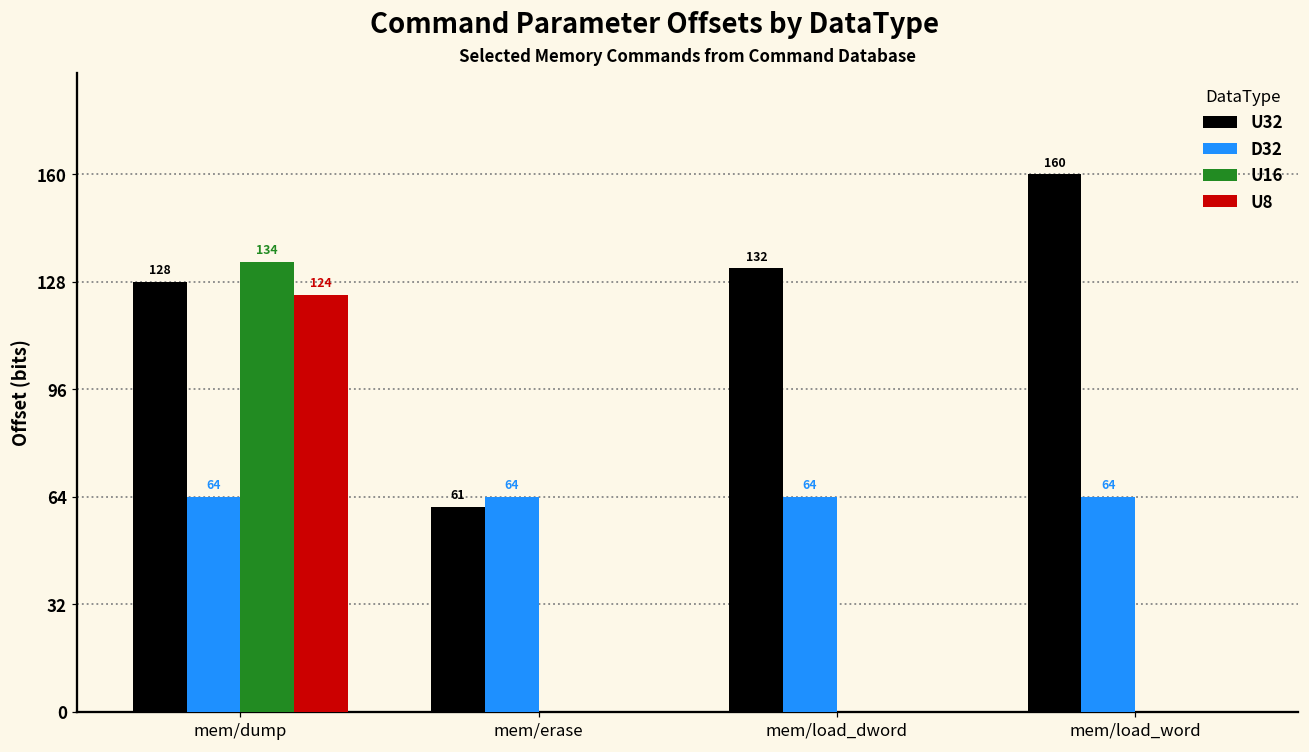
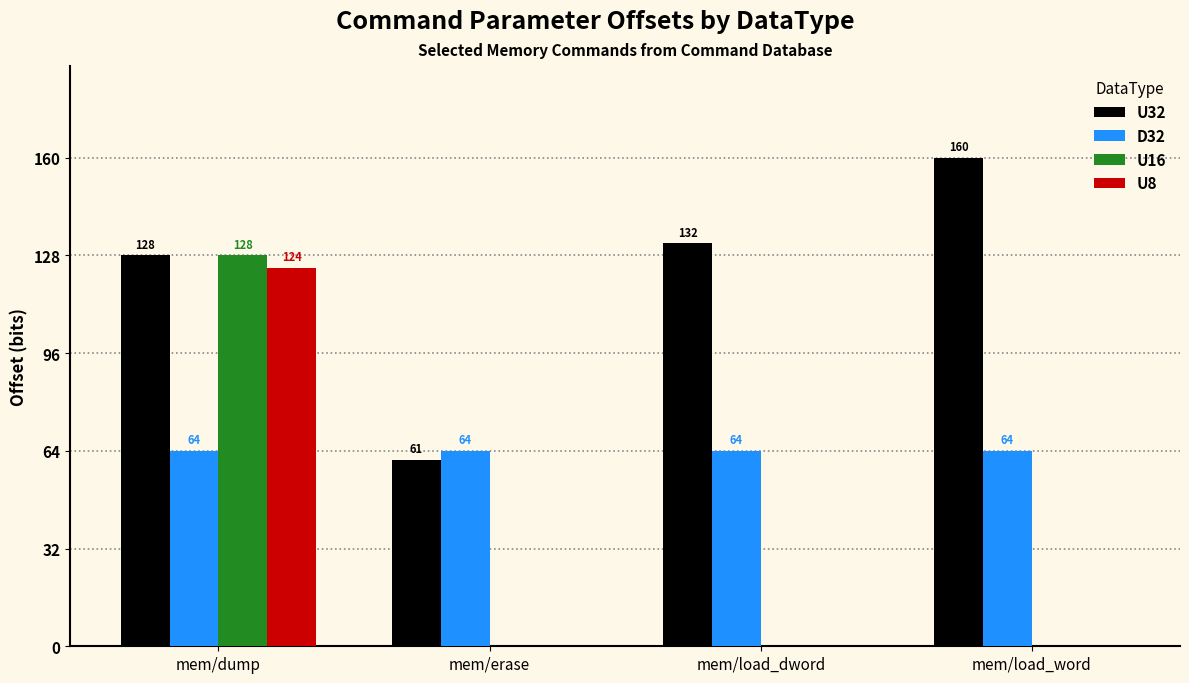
U16, mem/dump: 134 -> 128
